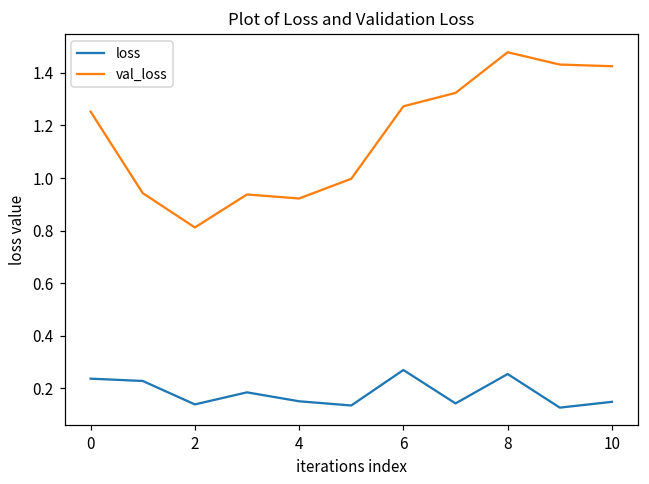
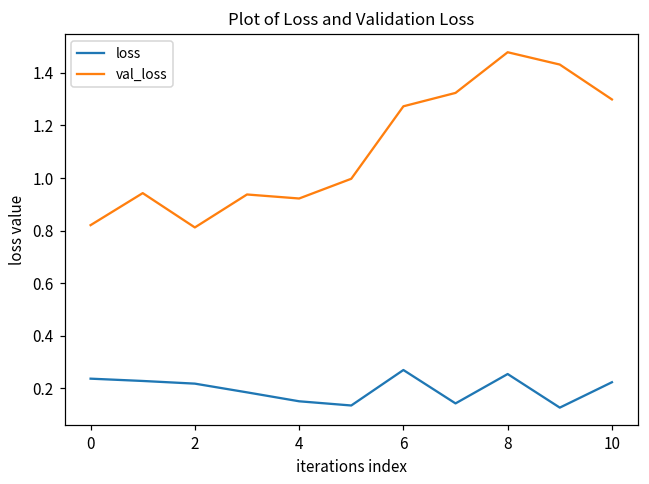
val_loss, 0: 1.25 -> 0.82
loss, 2: 0.14 -> 0.22
loss, 10: 0.15 -> 0.22
val_loss, 10: 1.43 -> 1.30
